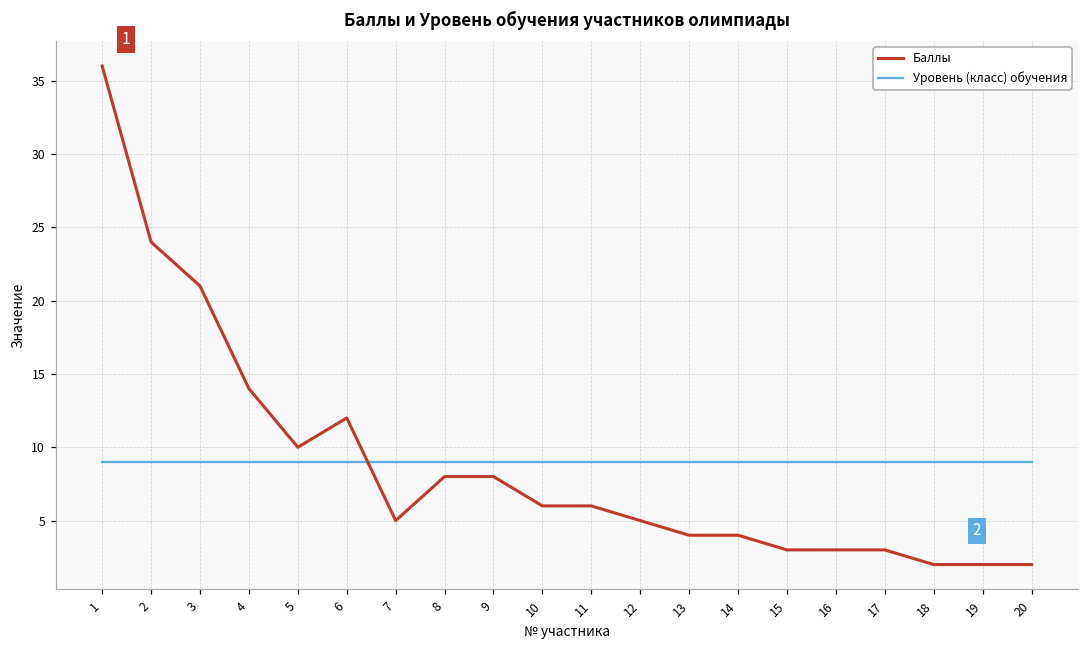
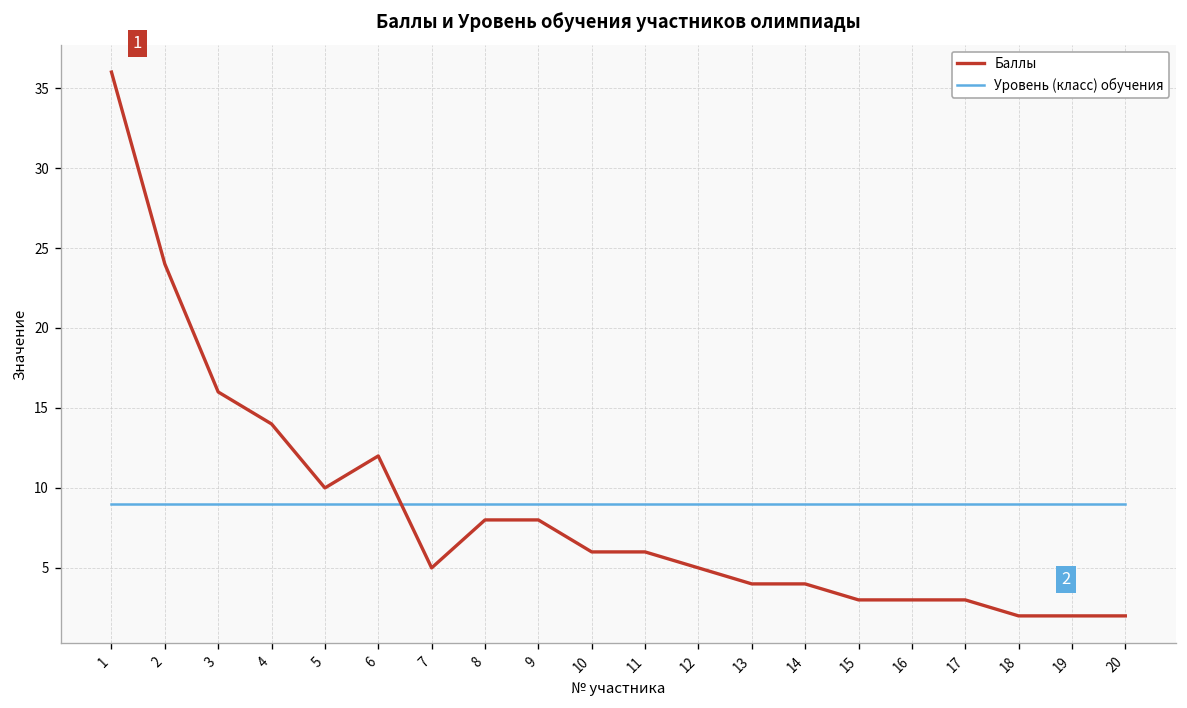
Баллы, 3: 21 -> 16
